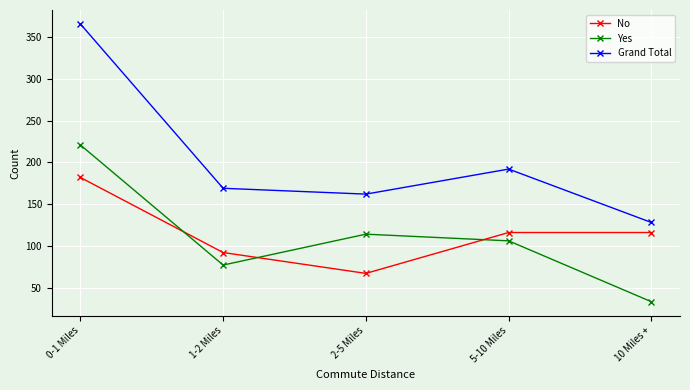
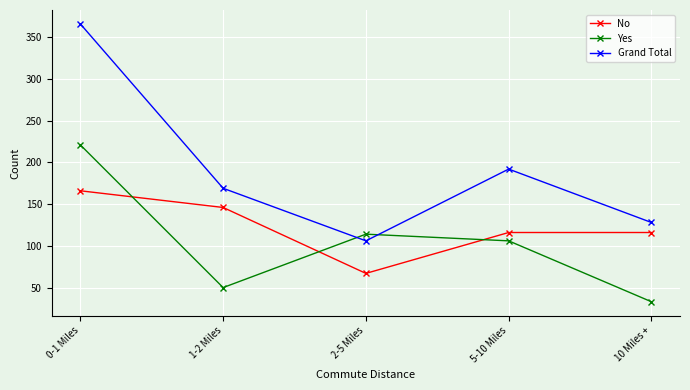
No, 0-1 Miles: 180 -> 170
No, 1-2 Miles: 90 -> 150
Yes, 1-2 Miles: 80 -> 50
Grand Total, 2-5 Miles: 160 -> 110
